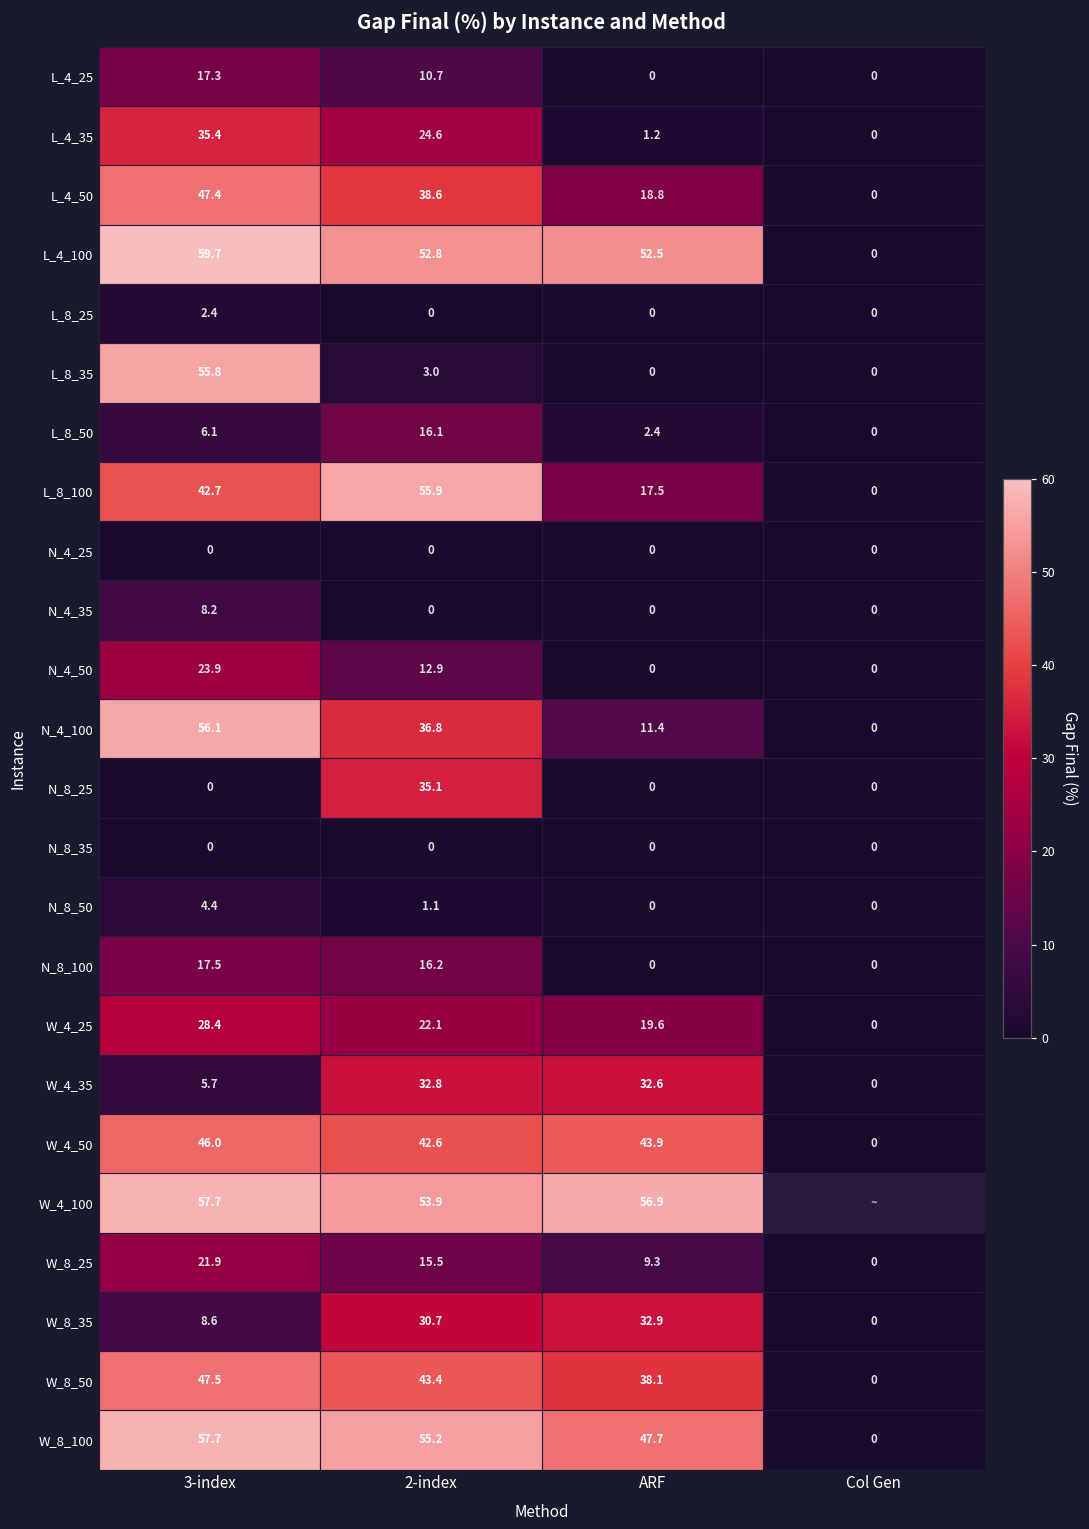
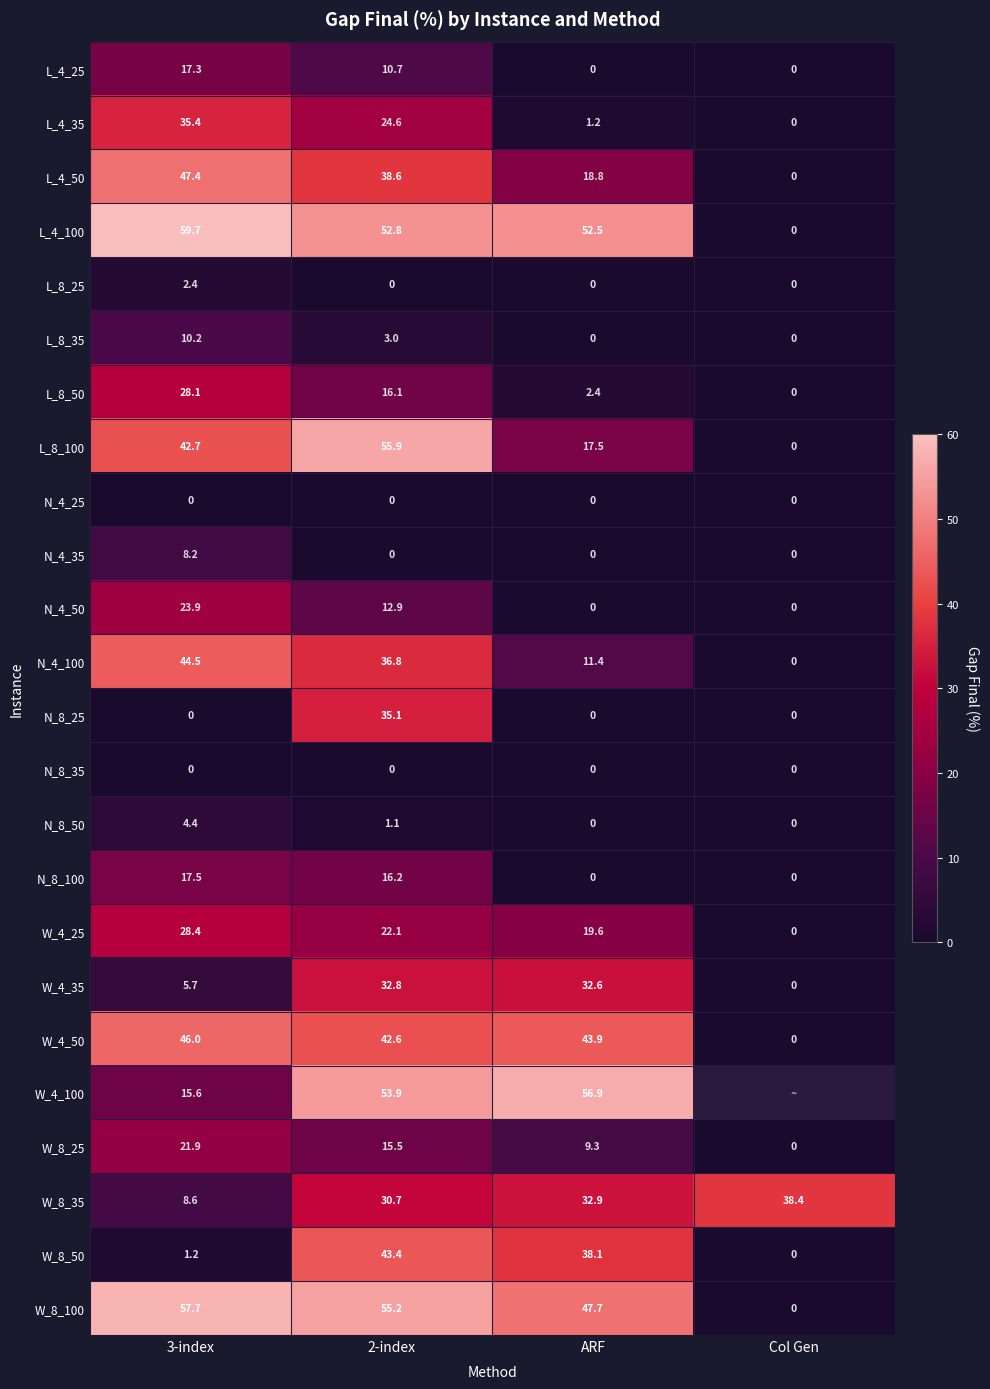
L_8_35, 3-index: 55.8 -> 10.2
L_8_50, 3-index: 6.1 -> 28.1
N_4_100, 3-index: 56.1 -> 44.5
W_4_100, 3-index: 57.7 -> 15.6
W_8_35, Col Gen: 0 -> 38.4
W_8_50, 3-index: 47.5 -> 1.2
